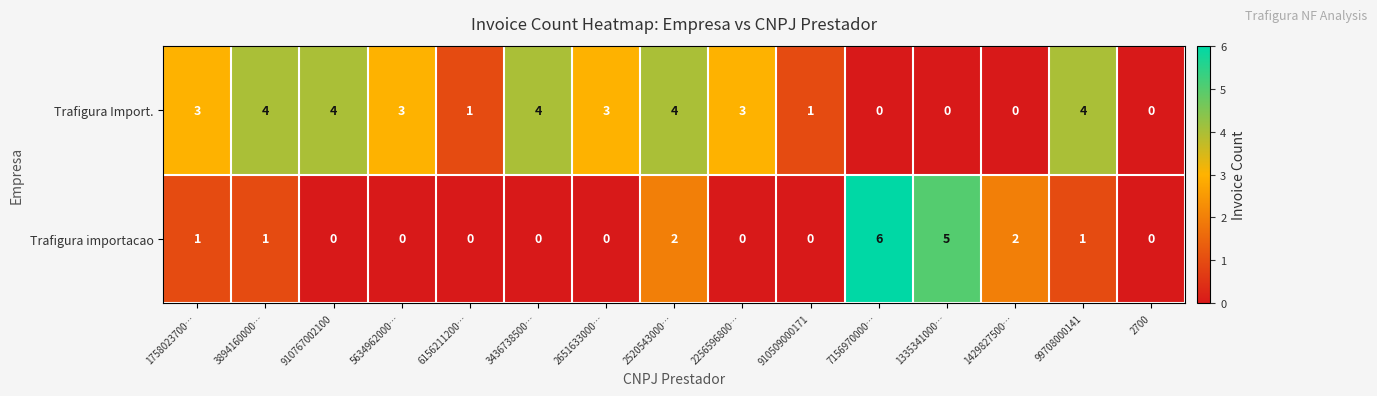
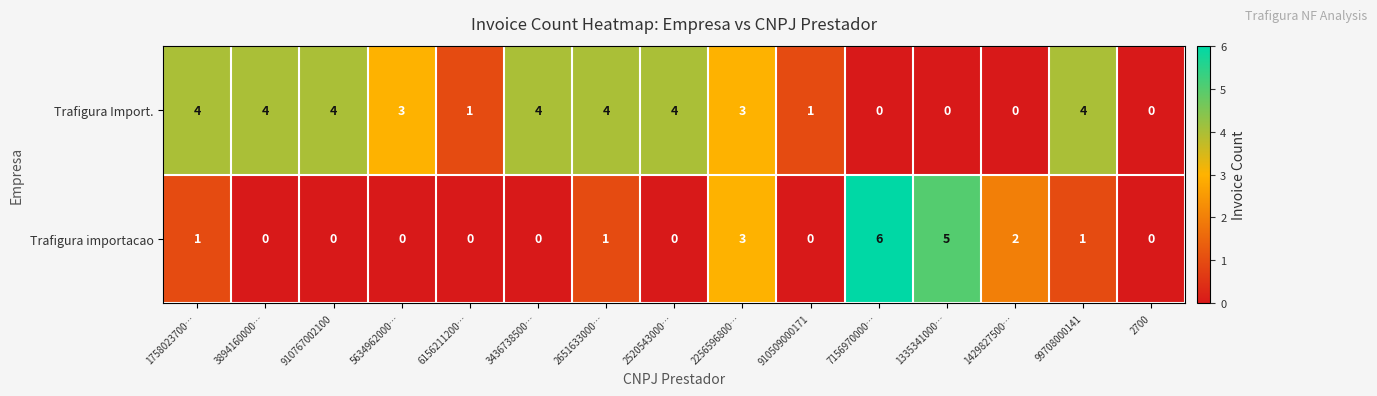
Trafigura Import., 1758023700…: 3 -> 4
Trafigura Import., 2651633000…: 3 -> 4
Trafigura importacao, 3894160000…: 1 -> 0
Trafigura importacao, 2651633000…: 0 -> 1
Trafigura importacao, 2520543000…: 2 -> 0
Trafigura importacao, 2256596800…: 0 -> 3
